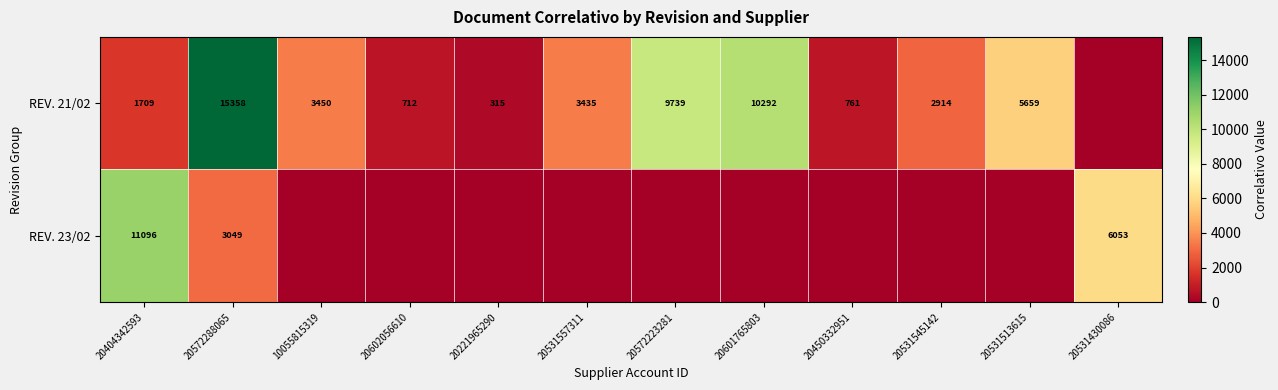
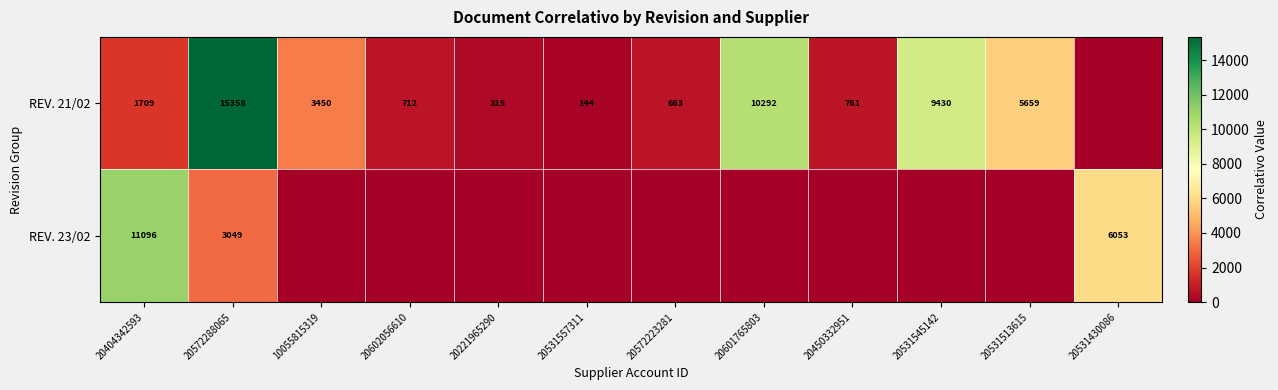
REV. 21/02, 20531557311: 3435 -> 144
REV. 21/02, 20572223281: 9739 -> 663
REV. 21/02, 20531545142: 2914 -> 9430
